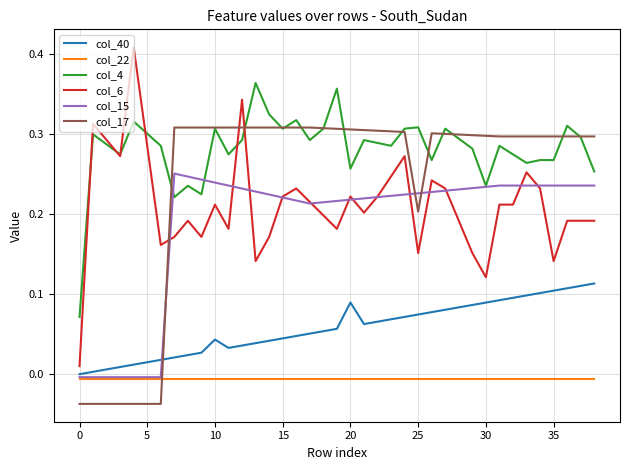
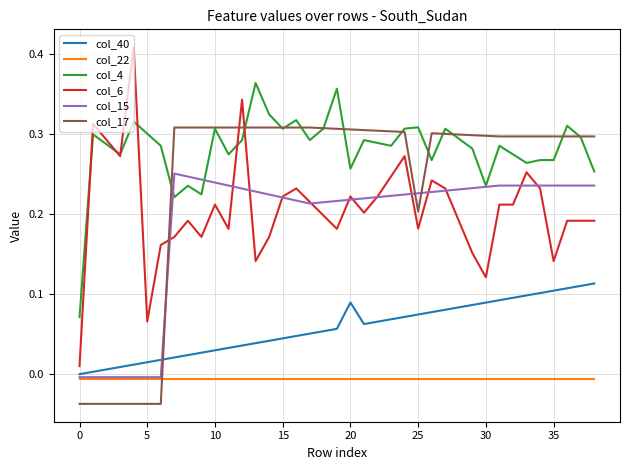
col_6, 5: 0.29 -> 0.07
col_40, 10: 0.04 -> 0.03
col_6, 25: 0.15 -> 0.18
